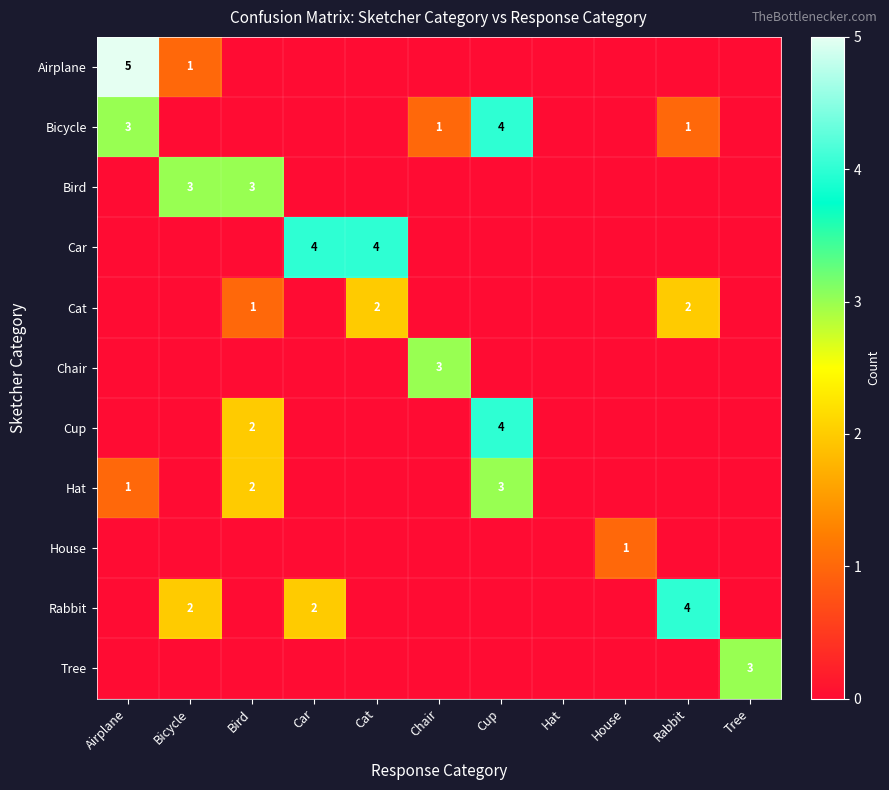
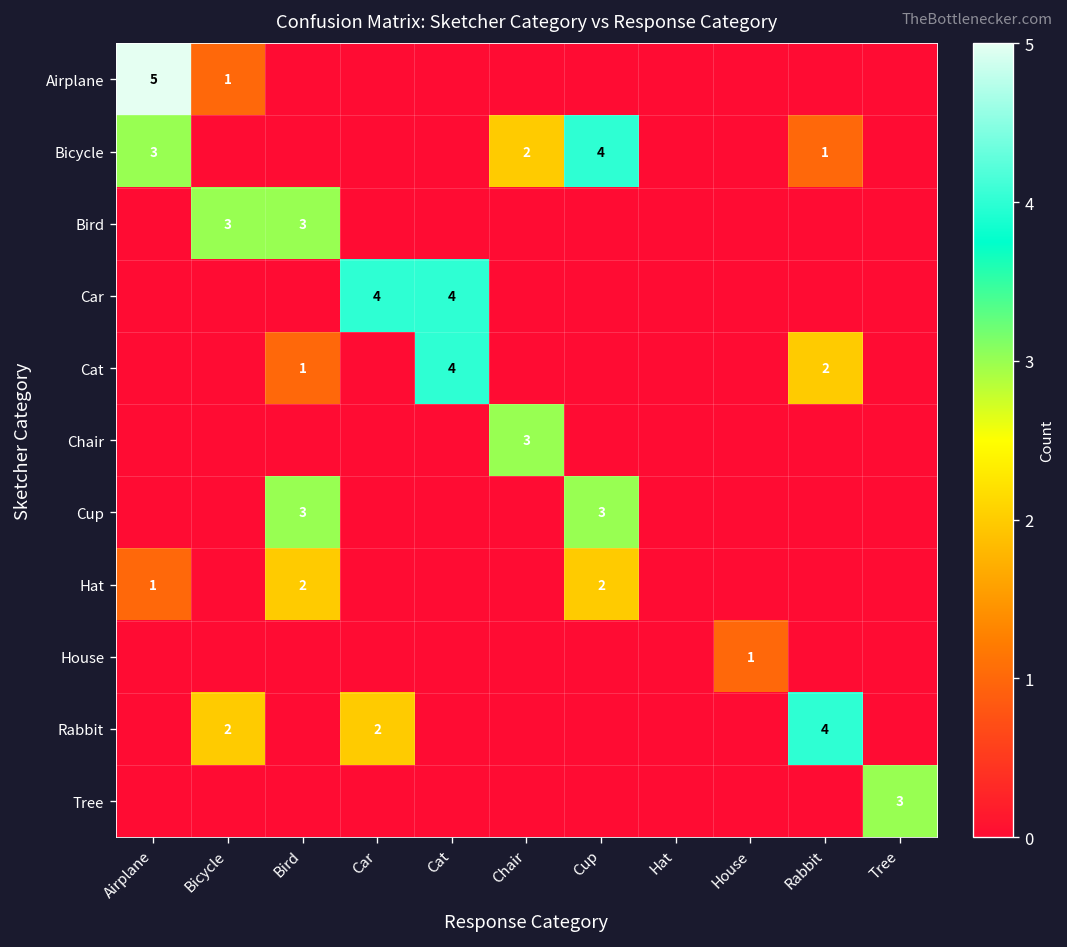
Bicycle, Chair: 1 -> 2
Cat, Cat: 2 -> 4
Cup, Bird: 2 -> 3
Cup, Cup: 4 -> 3
Hat, Cup: 3 -> 2
